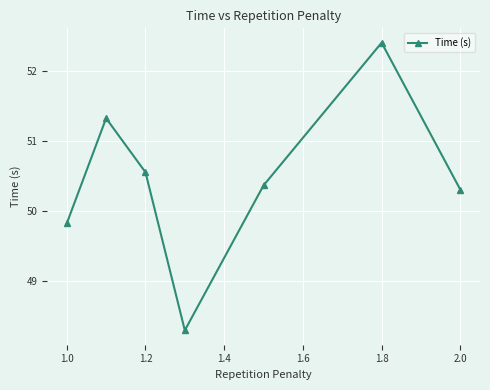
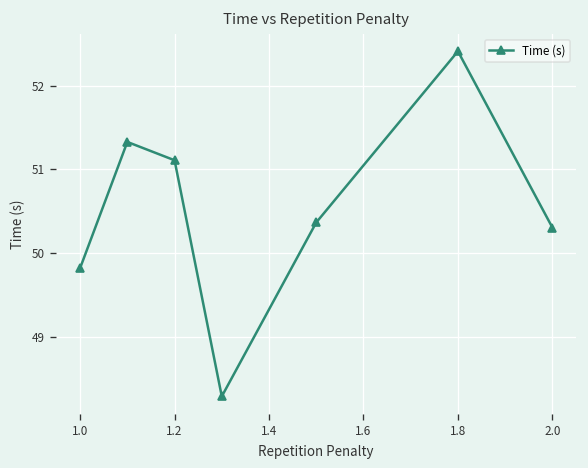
1.2: 50.6 -> 51.1
